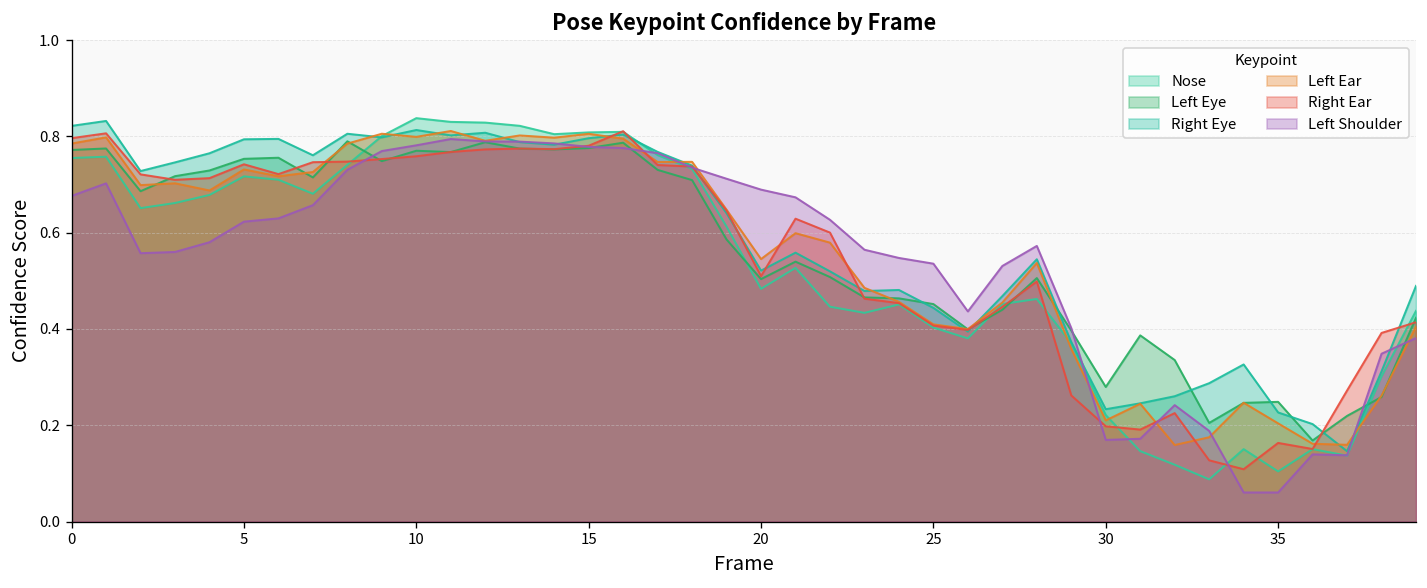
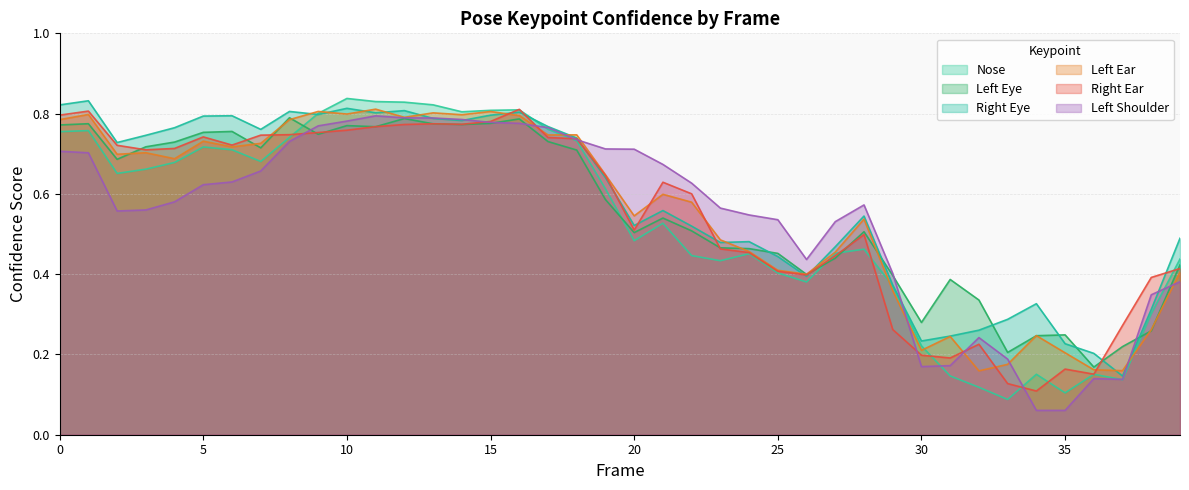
Left Shoulder, 0: 0.68 -> 0.71
Left Shoulder, 20: 0.69 -> 0.71
